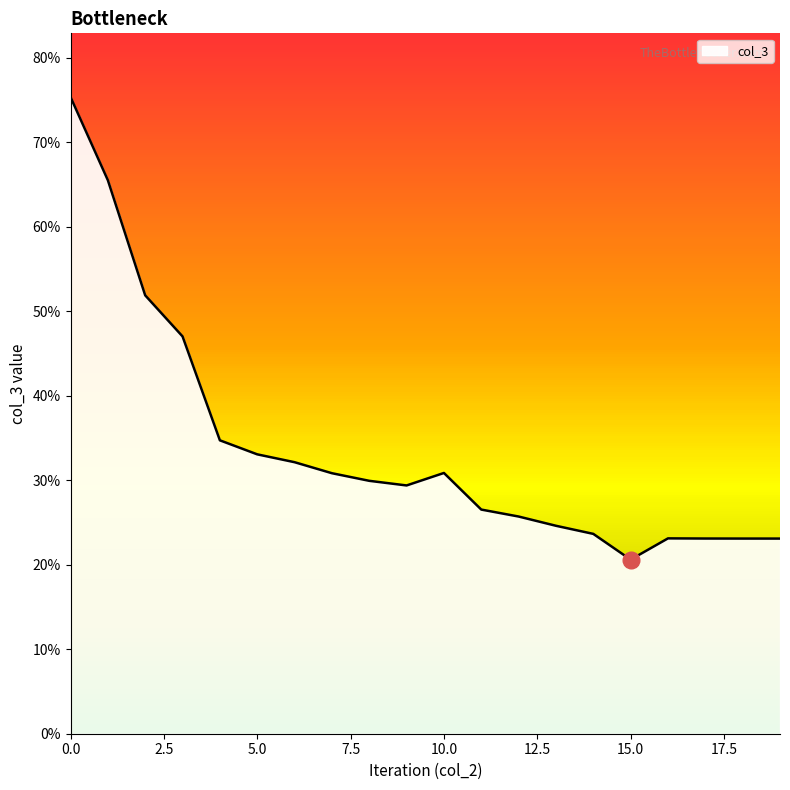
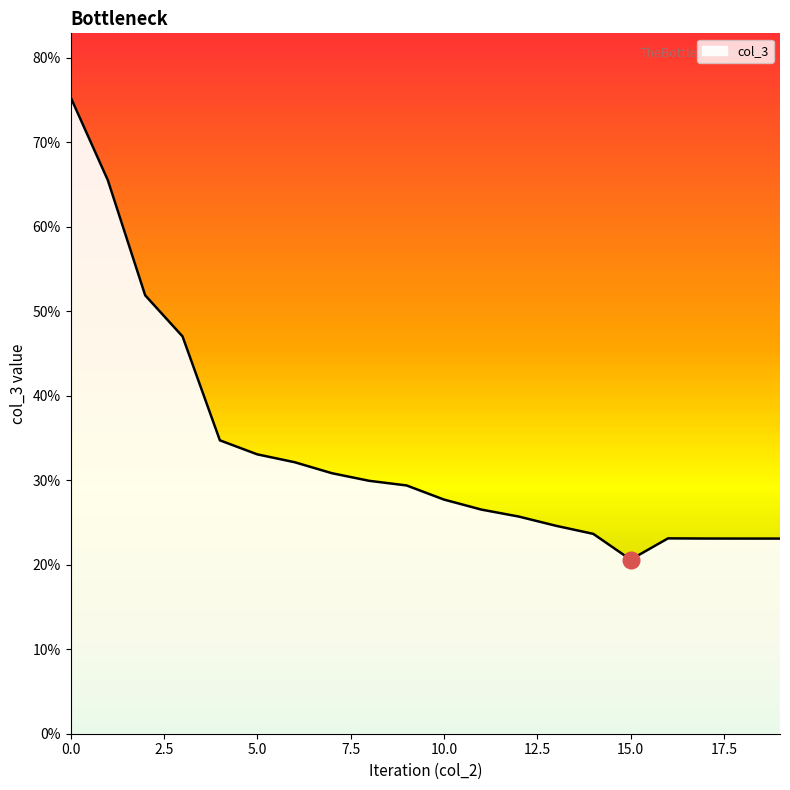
col_3, 10.0: 31% -> 28%
